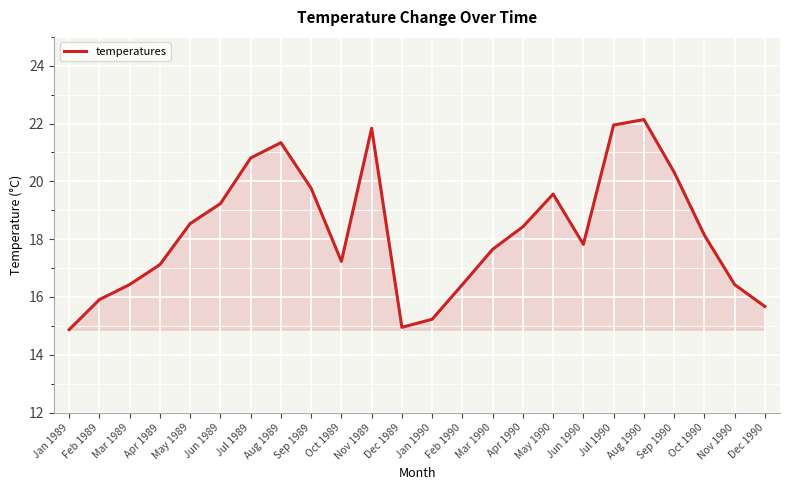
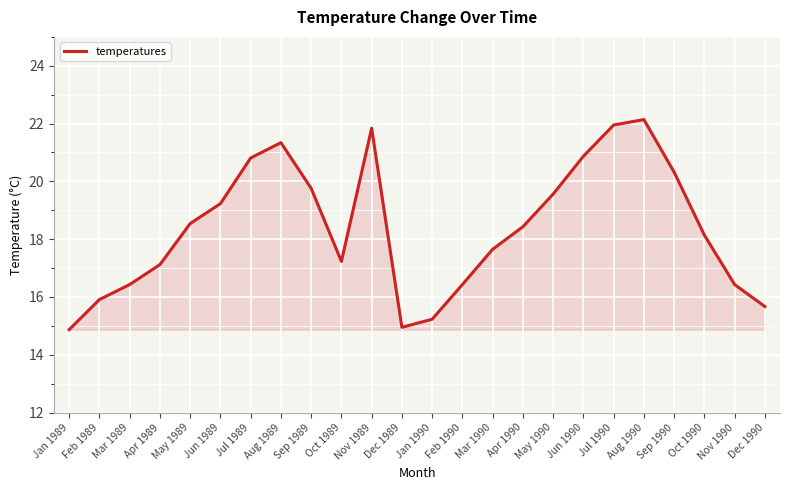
Jun 1990: 17.8 -> 20.9
